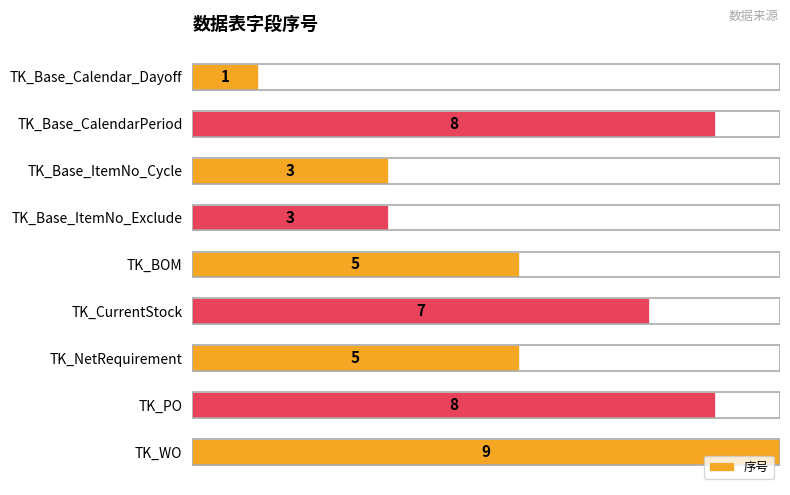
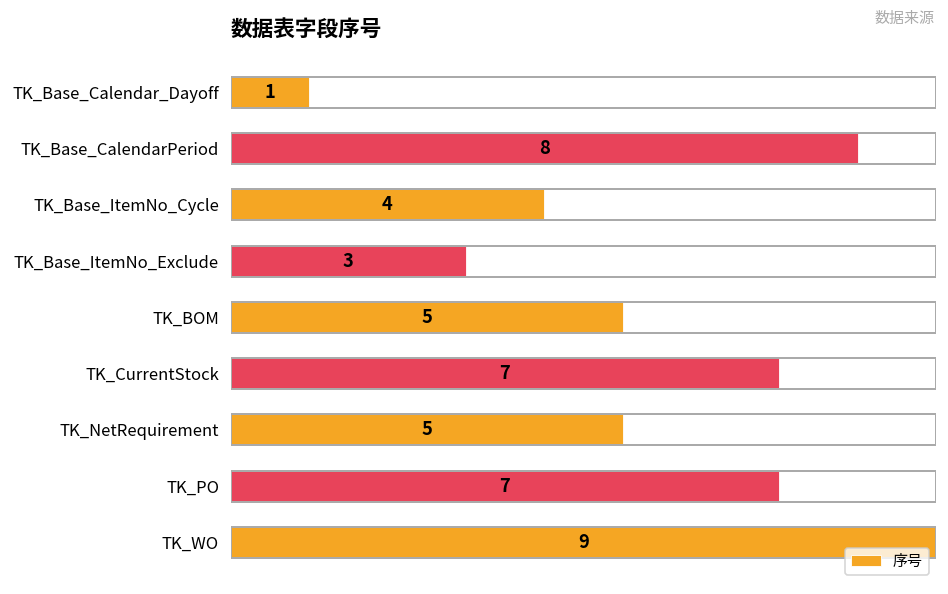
TK_Base_ItemNo_Cycle: 3 -> 4
TK_PO: 8 -> 7
